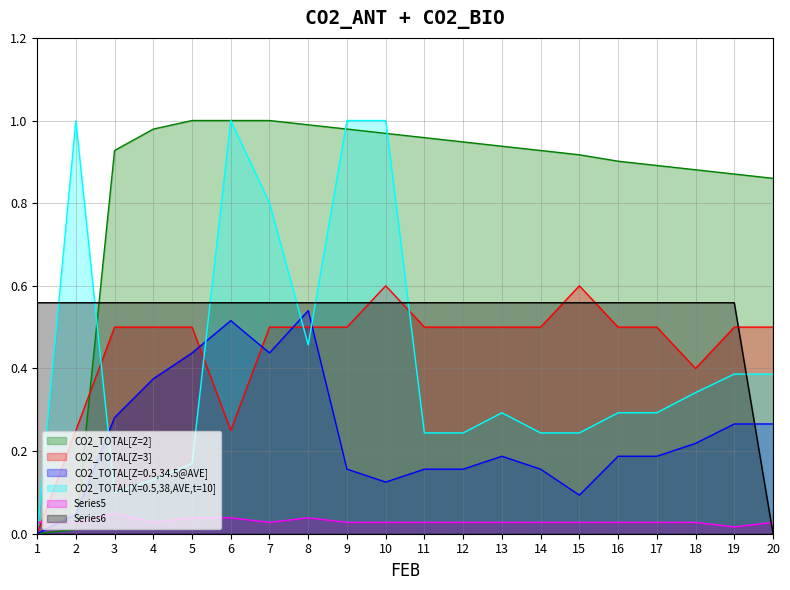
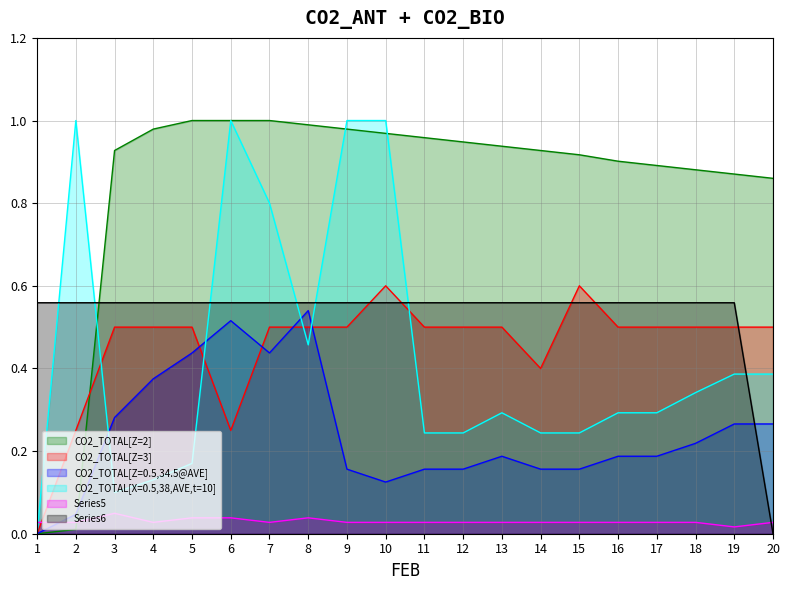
CO2_TOTAL[Z=3], 14: 0.5 -> 0.4
CO2_TOTAL[Z=0.5,34.5@AVE], 15: 0.09 -> 0.16
CO2_TOTAL[Z=3], 18: 0.4 -> 0.5
